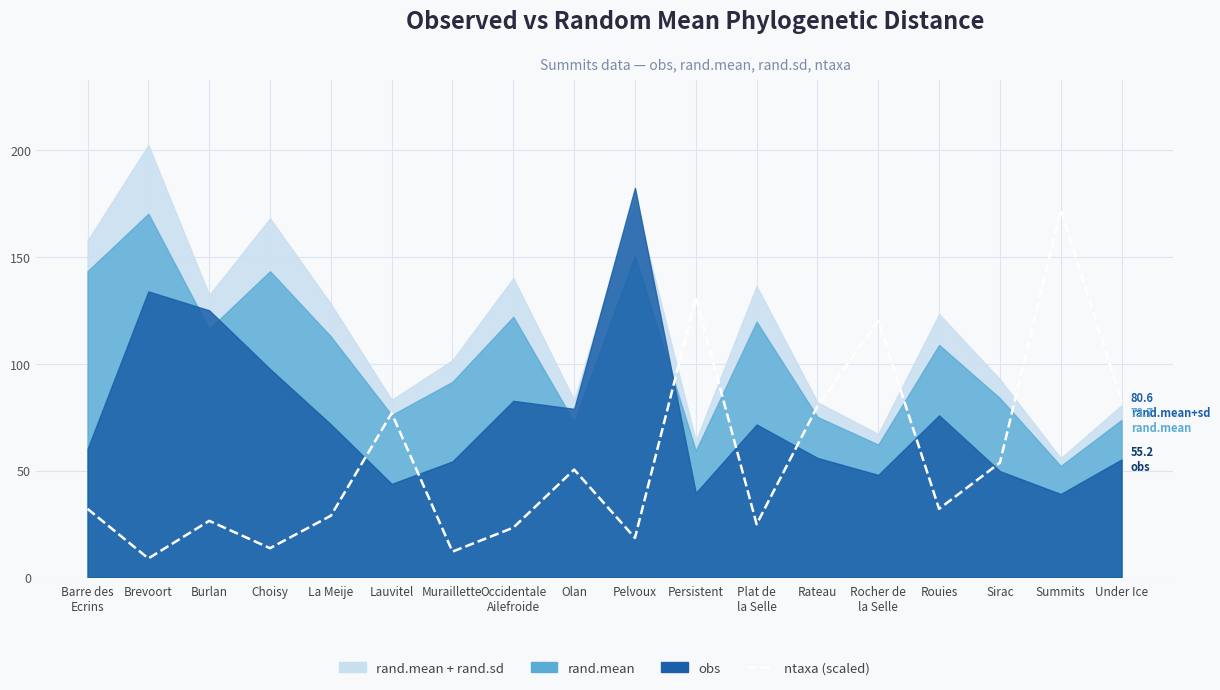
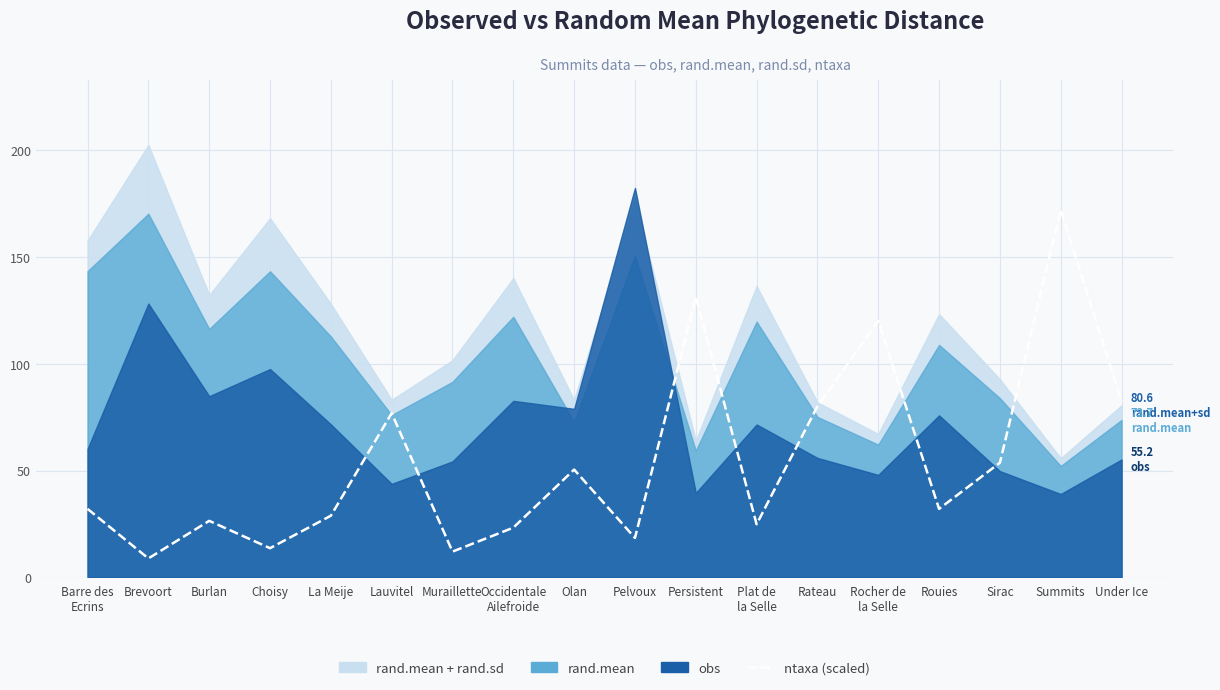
obs, Brevoort: 134 -> 128
obs, Burlan: 125 -> 85
